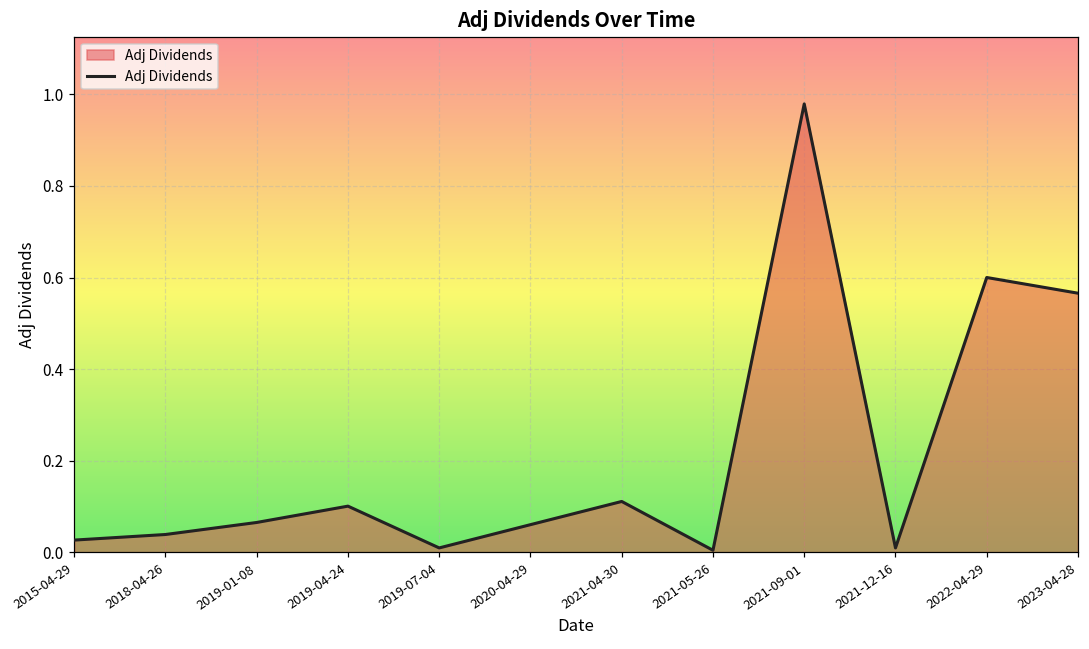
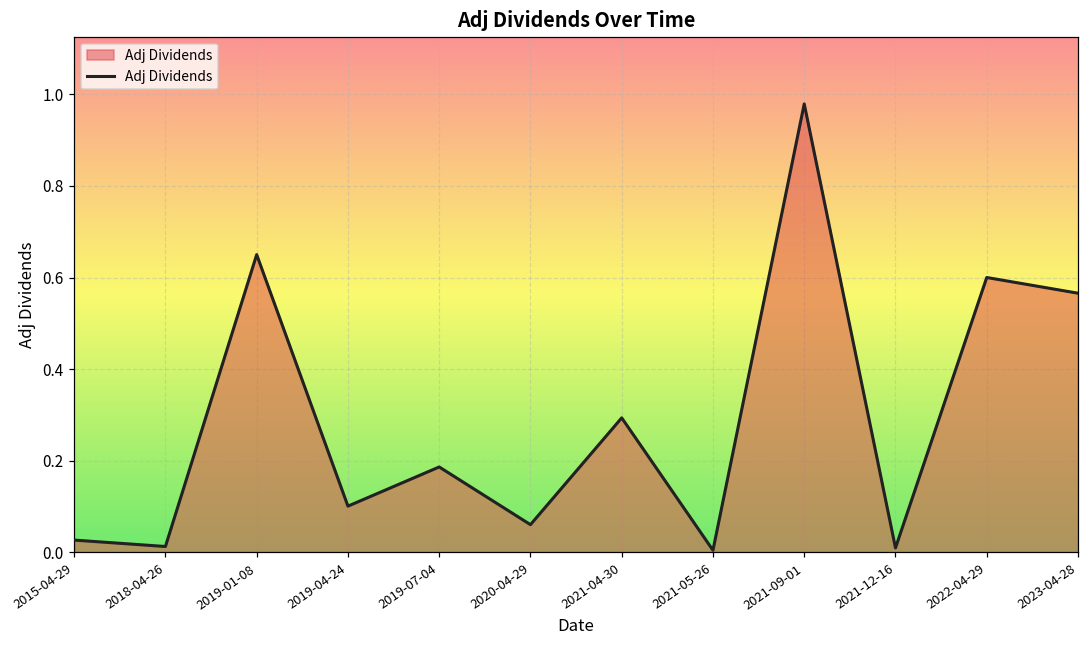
2018-04-26: 0.04 -> 0.01
2019-01-08: 0.06 -> 0.65
2019-07-04: 0.01 -> 0.19
2021-04-30: 0.11 -> 0.29
